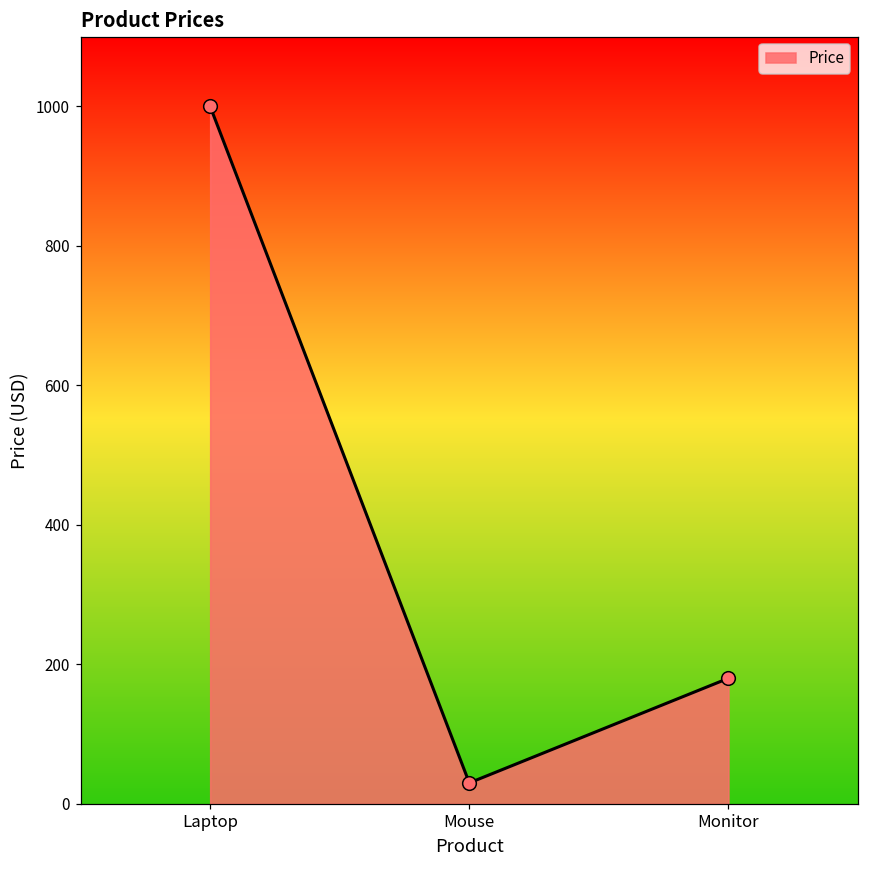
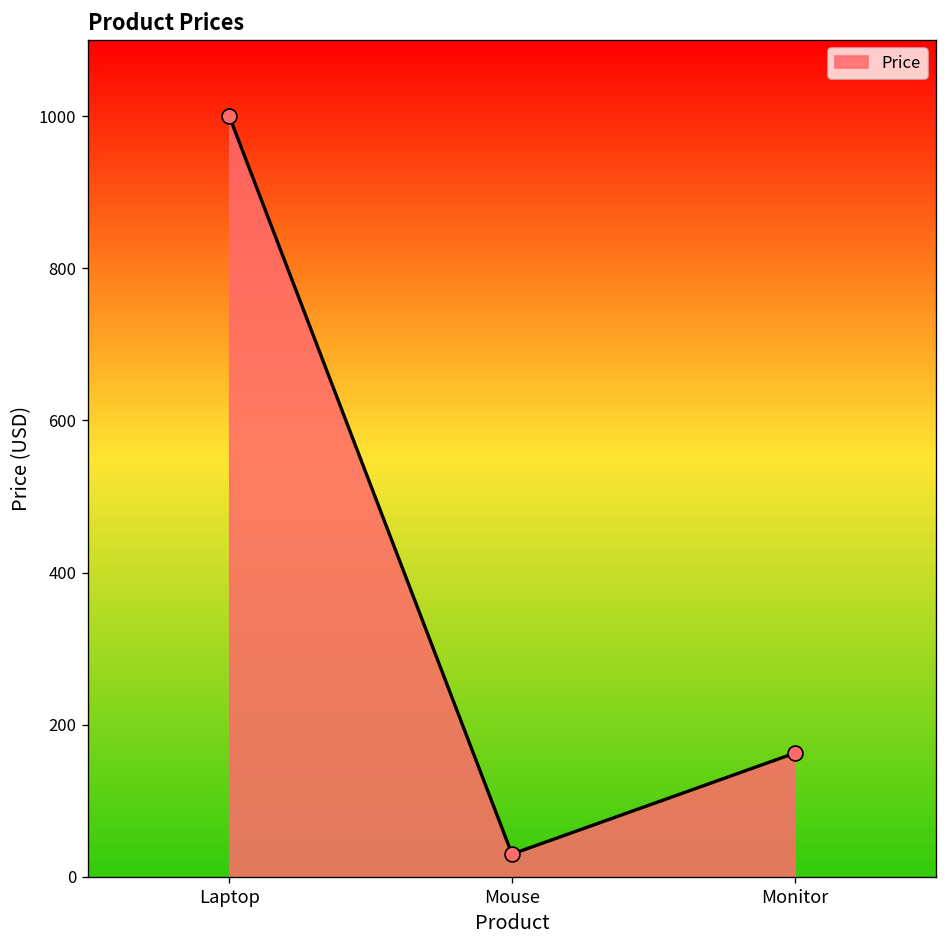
Monitor: 180 -> 160
